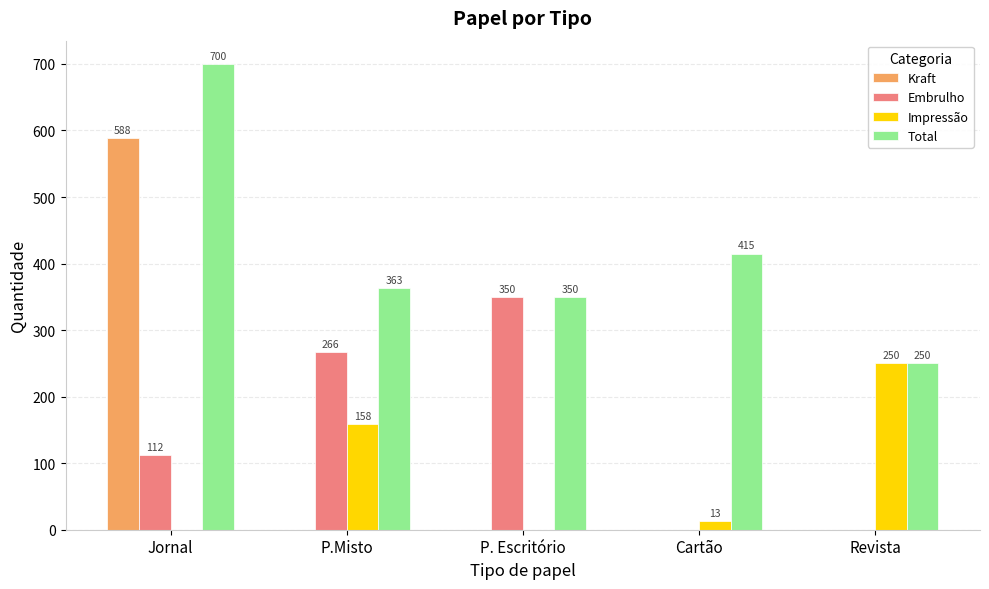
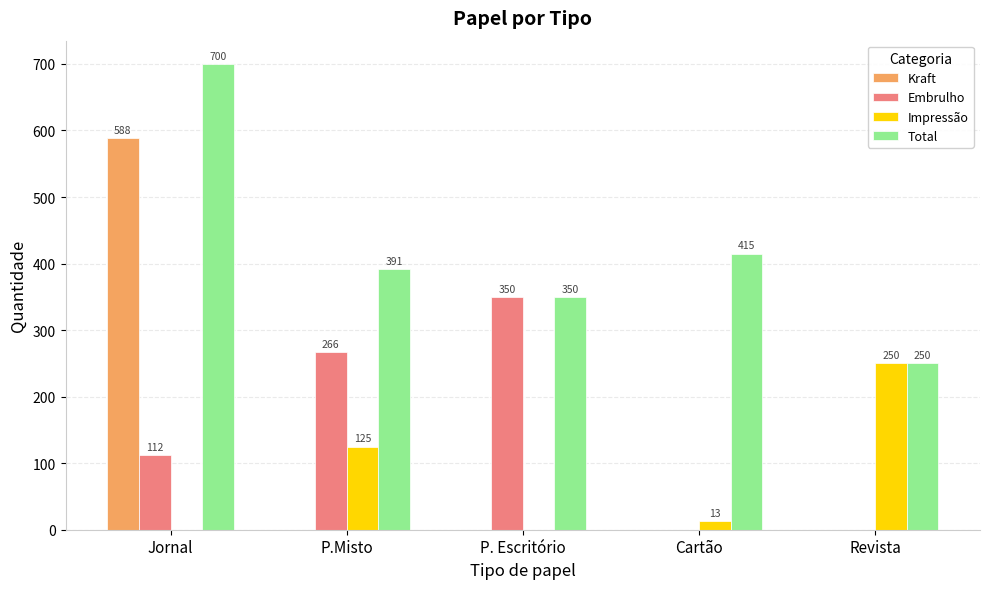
Impressão, P.Misto: 158 -> 125
Total, P.Misto: 363 -> 391
